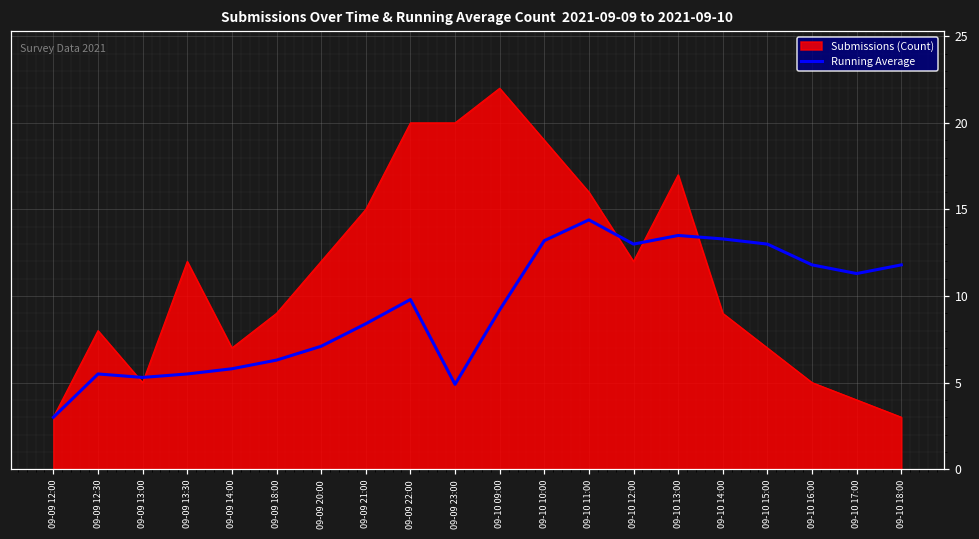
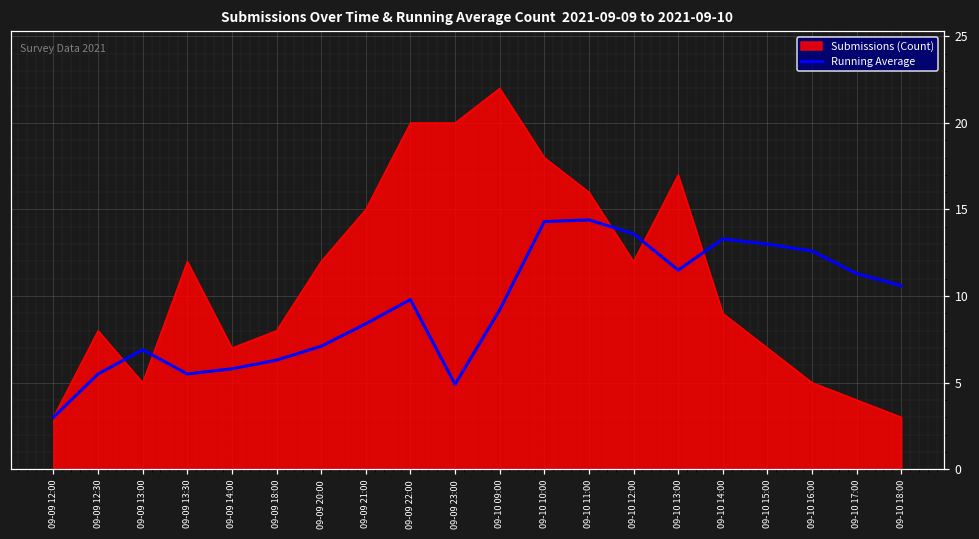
Running Average, 09-09 13:00: 5.3 -> 6.9
Submissions (Count), 09-09 18:00: 9 -> 8
Submissions (Count), 09-10 10:00: 19 -> 18
Running Average, 09-10 10:00: 13.2 -> 14.3
Running Average, 09-10 12:00: 13.0 -> 13.6
Running Average, 09-10 13:00: 13.5 -> 11.5
Running Average, 09-10 16:00: 11.8 -> 12.6
Running Average, 09-10 18:00: 11.8 -> 10.6
